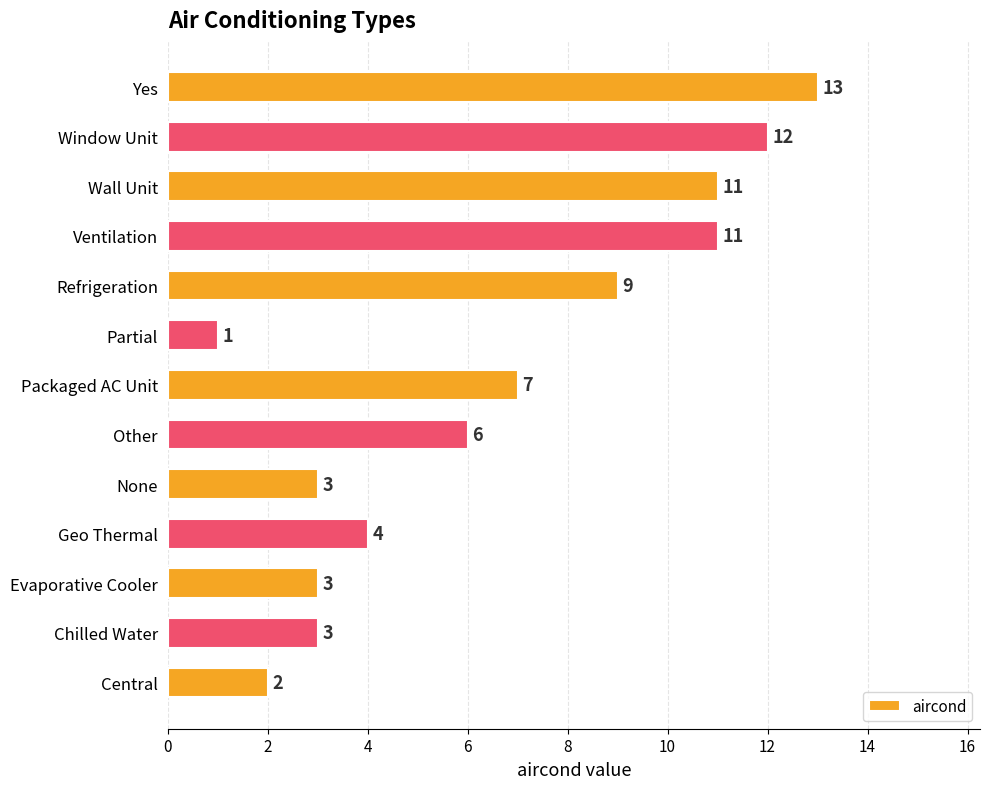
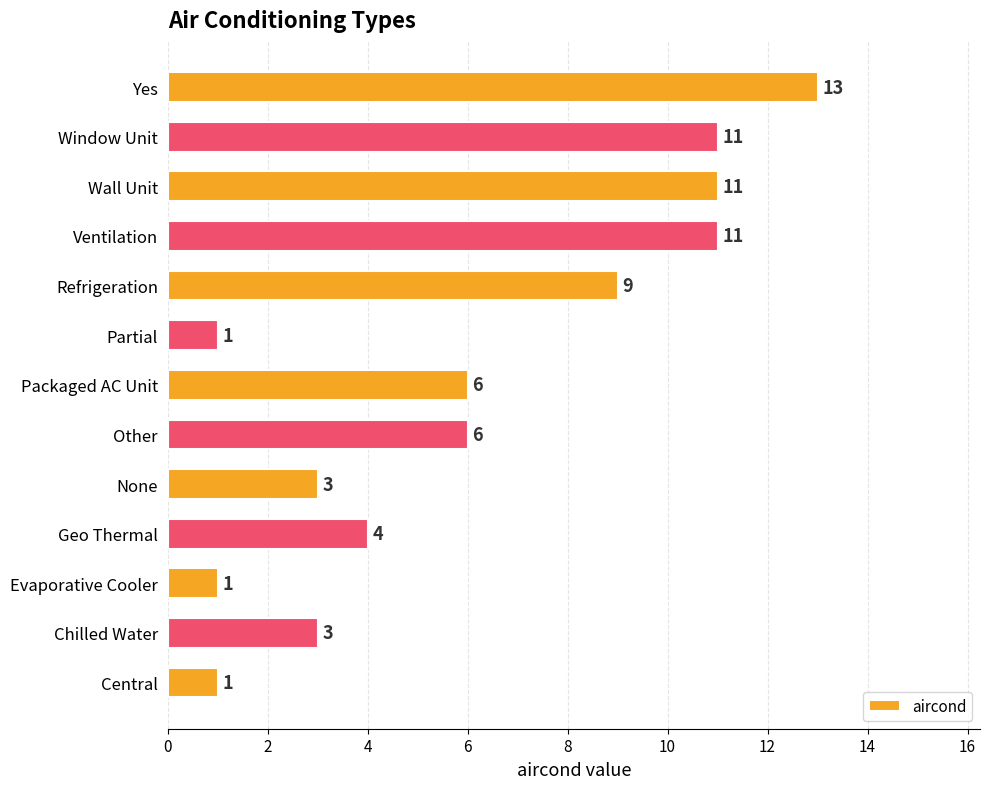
Window Unit: 12 -> 11
Packaged AC Unit: 7 -> 6
Evaporative Cooler: 3 -> 1
Central: 2 -> 1
